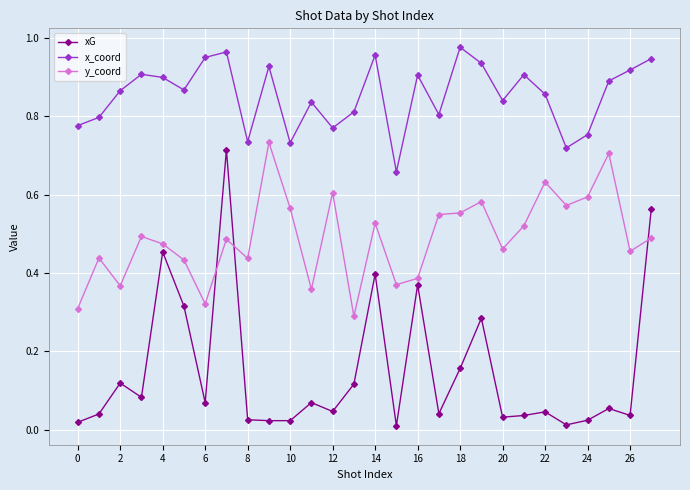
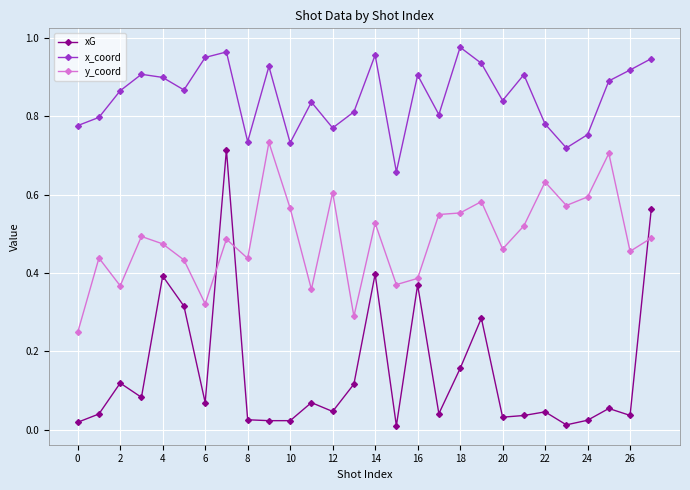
y_coord, 0: 0.31 -> 0.25
xG, 4: 0.45 -> 0.39
x_coord, 22: 0.86 -> 0.78
